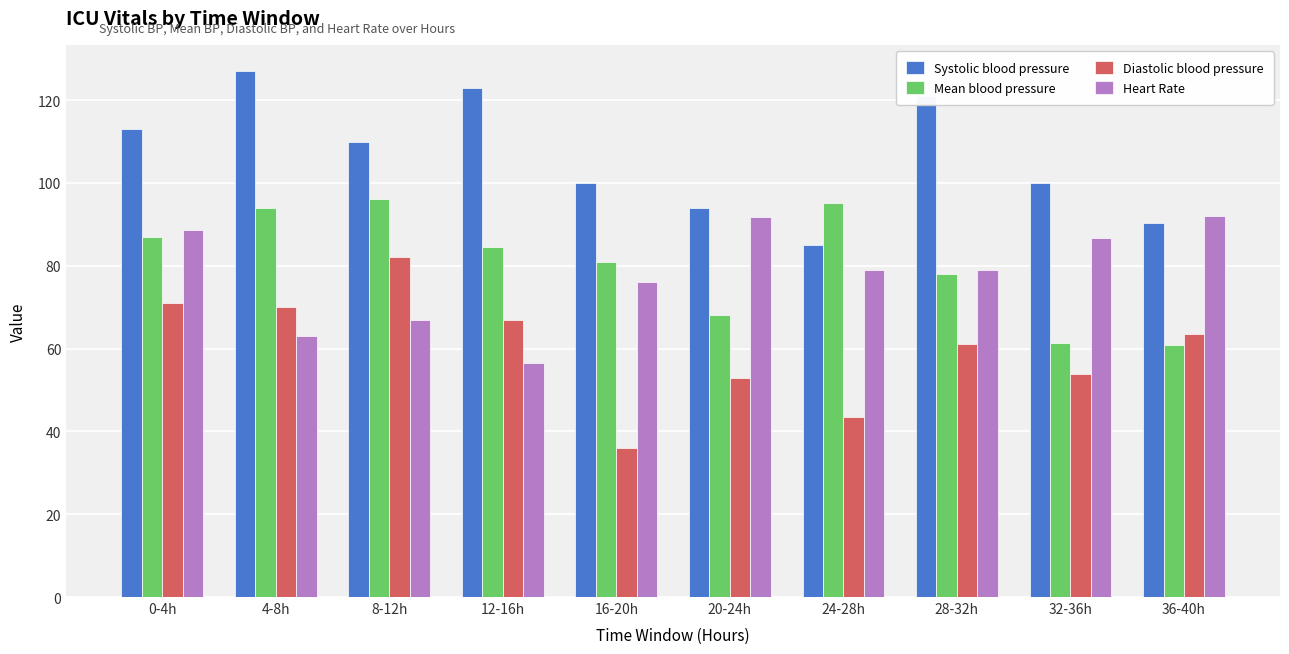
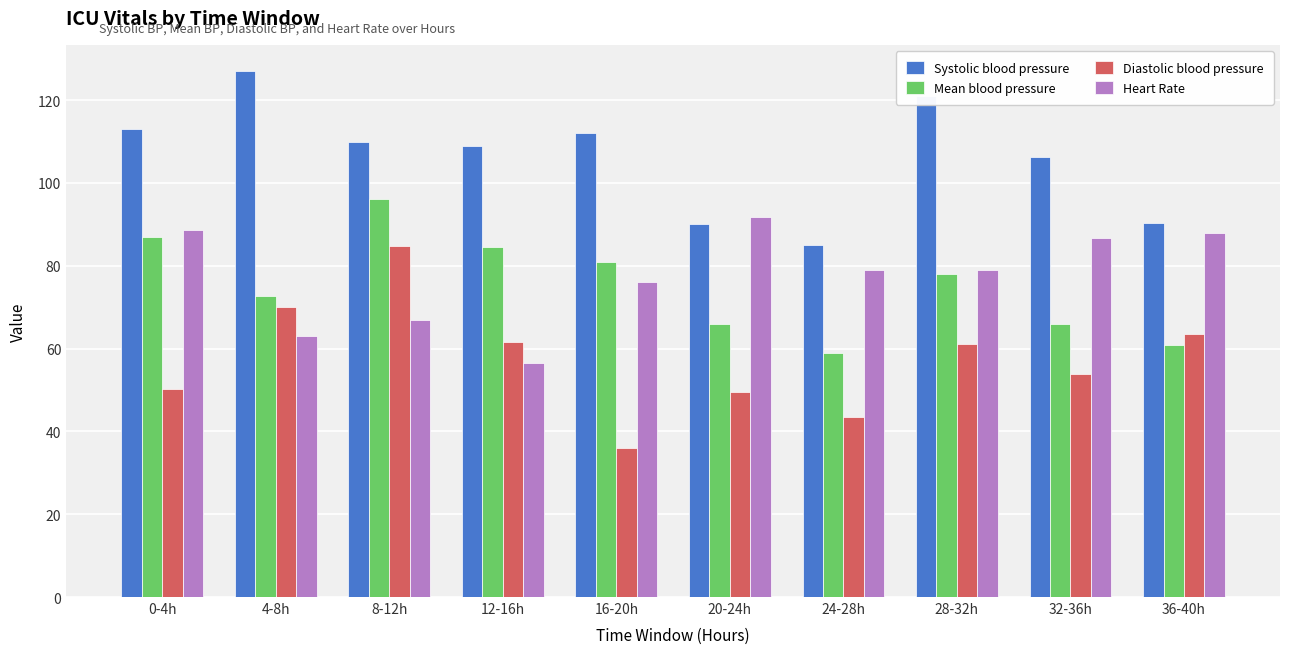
Diastolic blood pressure, 0-4h: 71 -> 50
Mean blood pressure, 4-8h: 94 -> 73
Diastolic blood pressure, 8-12h: 82 -> 85
Systolic blood pressure, 12-16h: 123 -> 109
Diastolic blood pressure, 12-16h: 67 -> 62
Systolic blood pressure, 16-20h: 100 -> 112
Systolic blood pressure, 20-24h: 94 -> 90
Mean blood pressure, 20-24h: 68 -> 66
Diastolic blood pressure, 20-24h: 53 -> 50
Mean blood pressure, 24-28h: 95 -> 59
Systolic blood pressure, 32-36h: 100 -> 106
Mean blood pressure, 32-36h: 61 -> 66
Heart Rate, 36-40h: 92 -> 88
